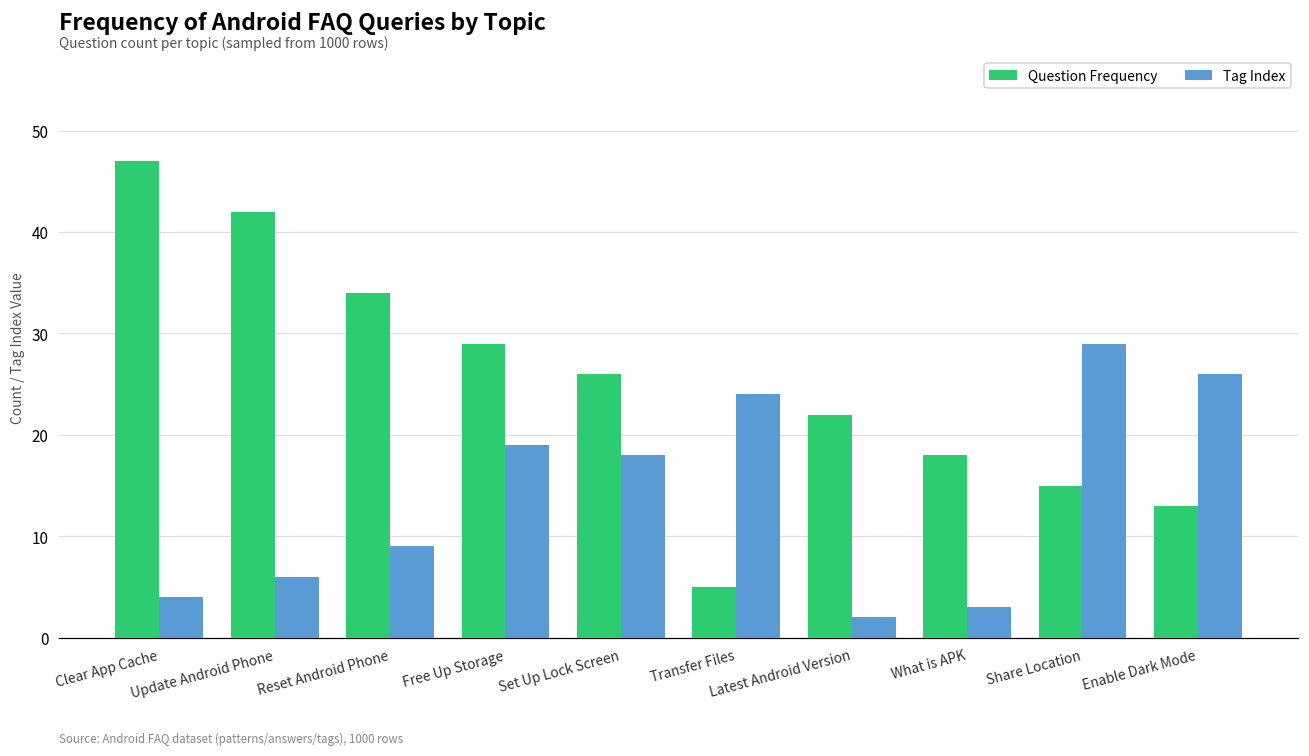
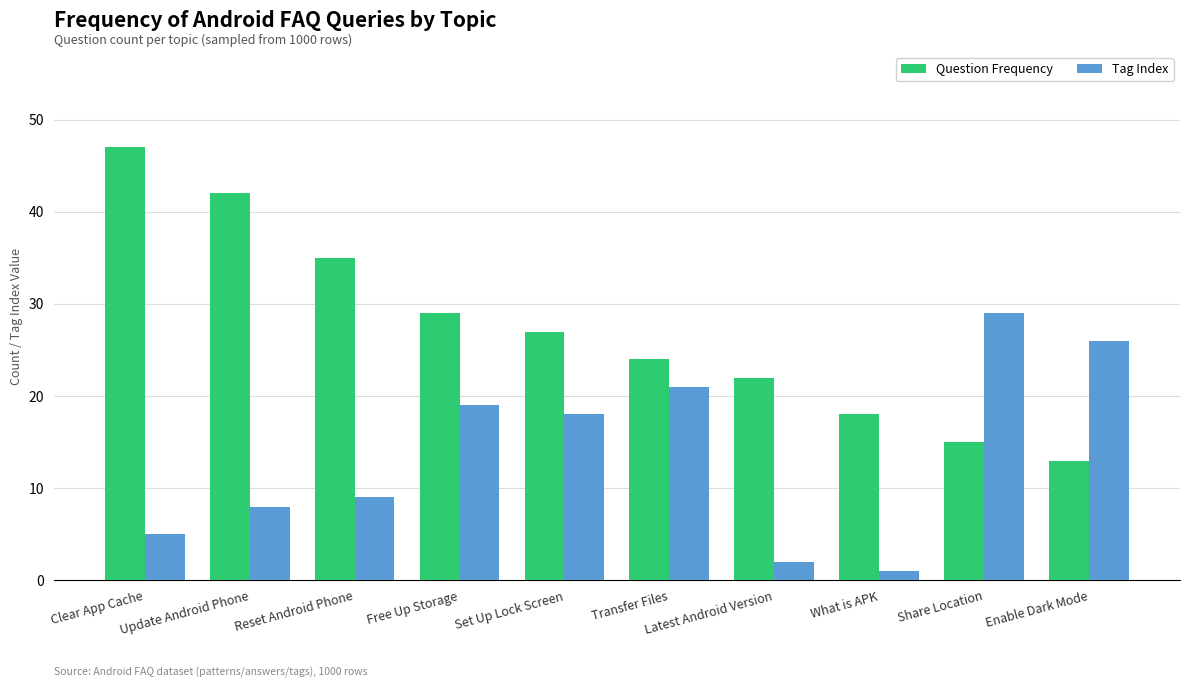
Tag Index, Clear App Cache: 4 -> 5
Tag Index, Update Android Phone: 6 -> 8
Question Frequency, Reset Android Phone: 34 -> 35
Question Frequency, Set Up Lock Screen: 26 -> 27
Question Frequency, Transfer Files: 5 -> 24
Tag Index, Transfer Files: 24 -> 21
Tag Index, What is APK: 3 -> 1
